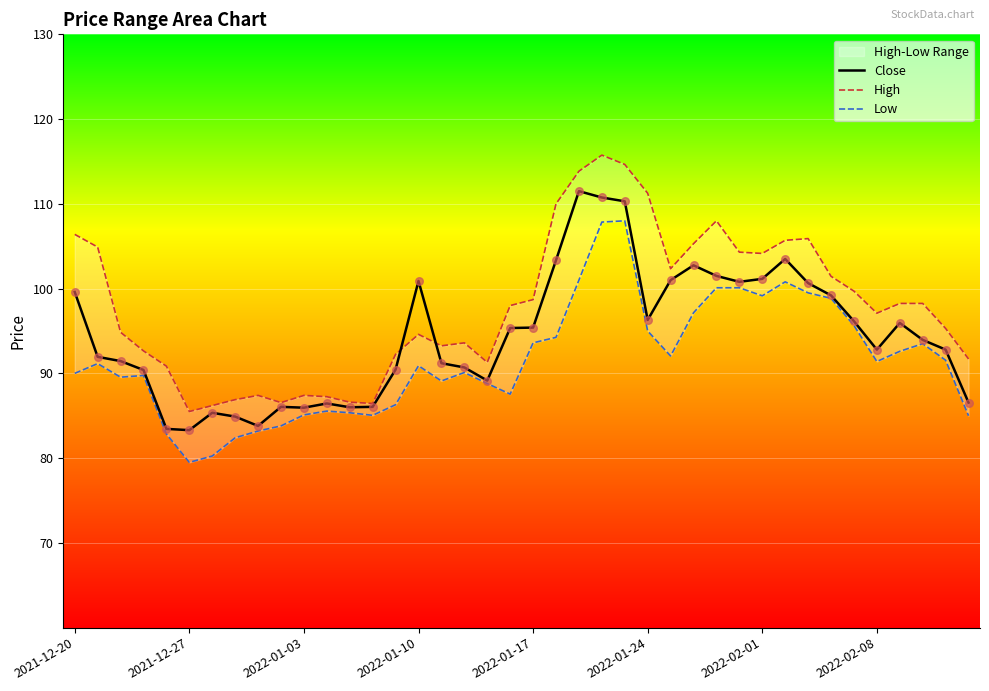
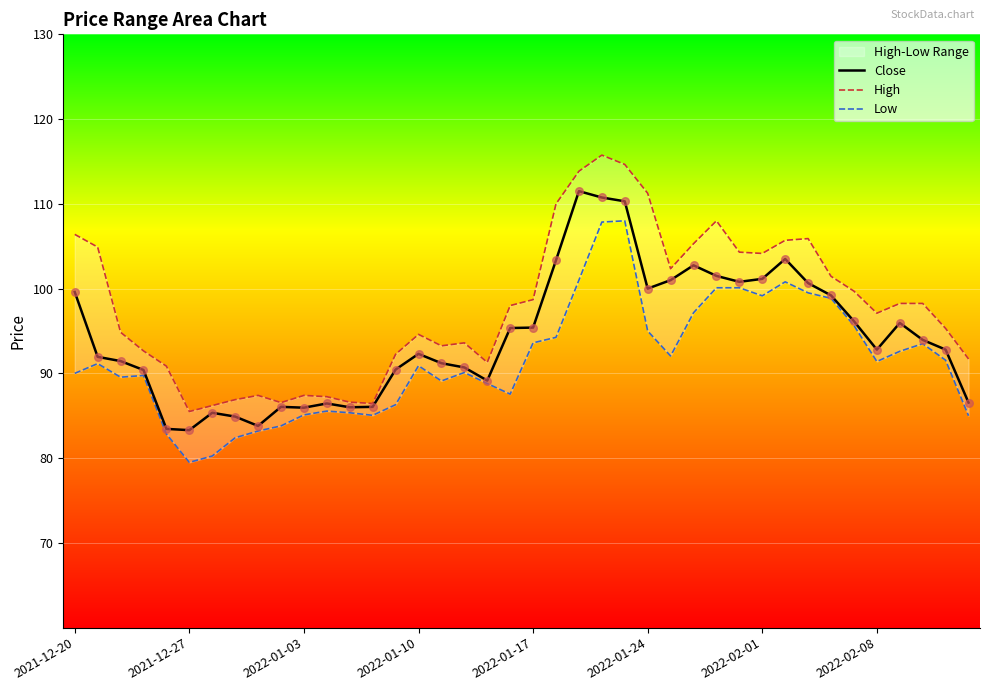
Close, 2022-01-10: 101 -> 92
Close, 2022-01-24: 96 -> 100
